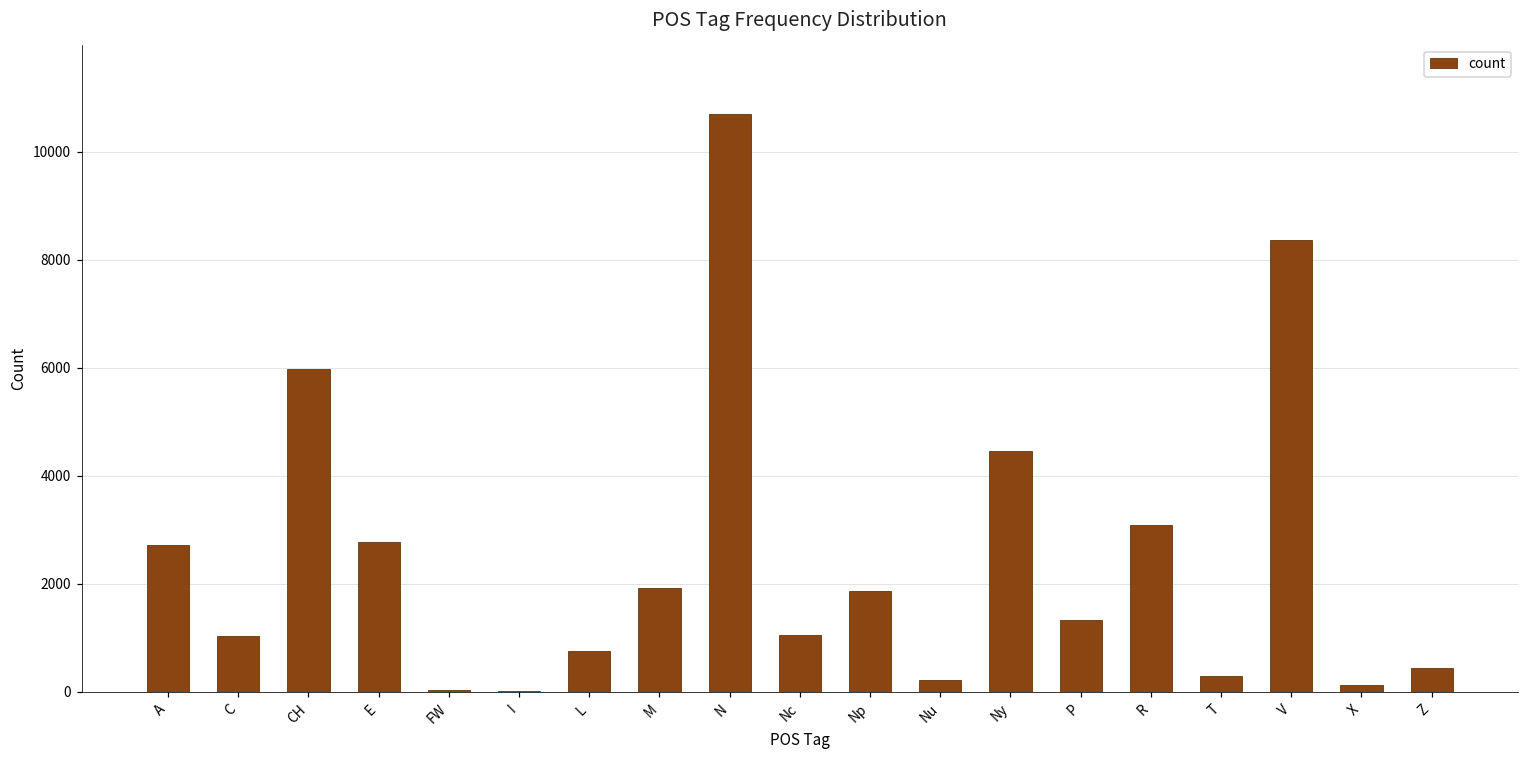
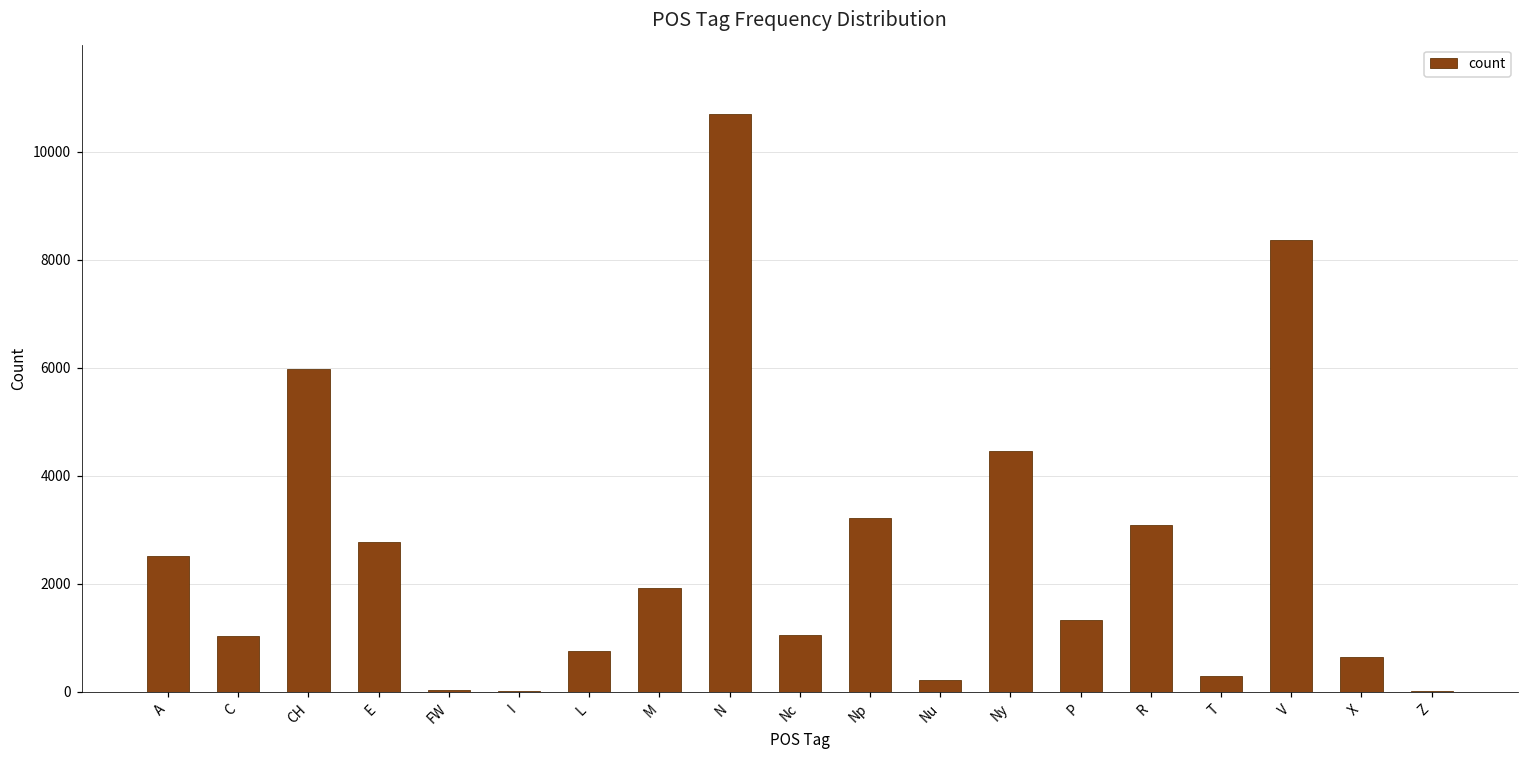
A: 2700 -> 2500
Np: 1900 -> 3200
X: 100 -> 700
Z: 400 -> 0
